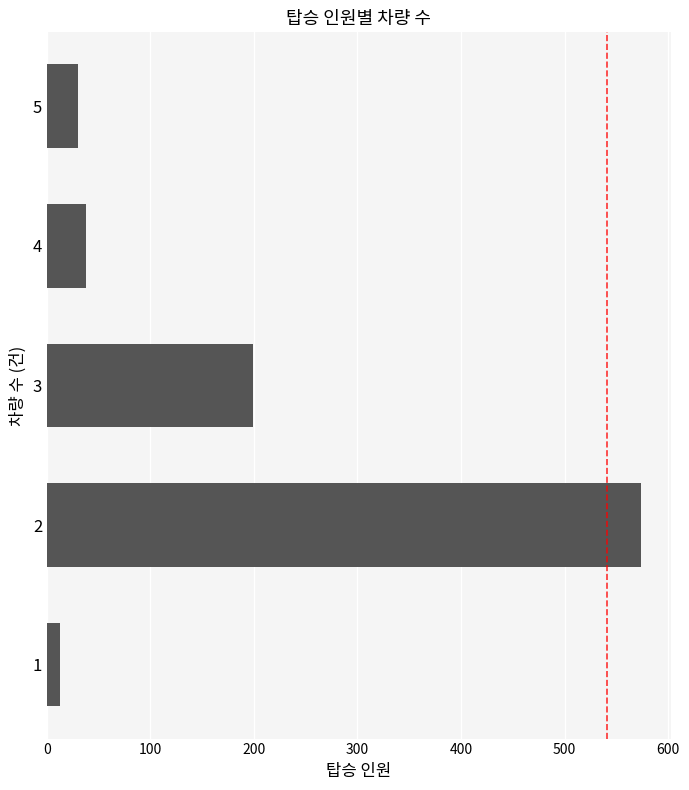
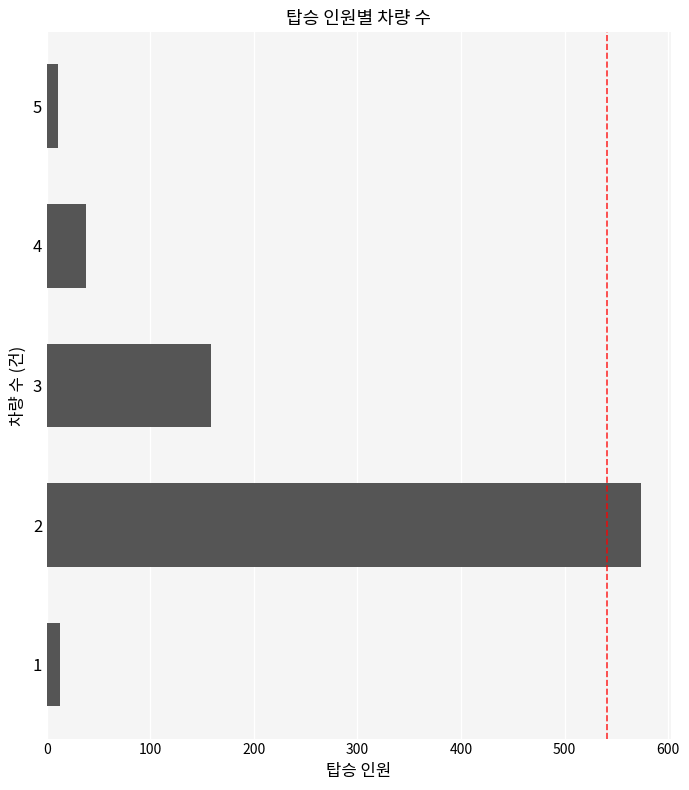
5: 30 -> 11
3: 199 -> 158
